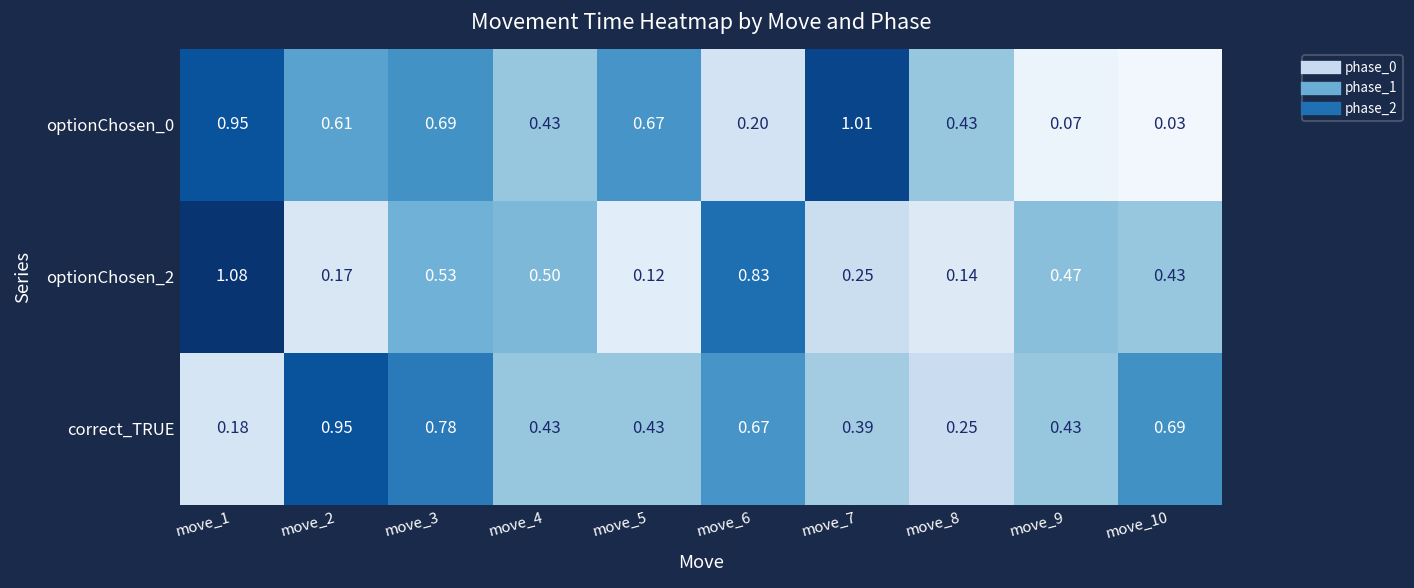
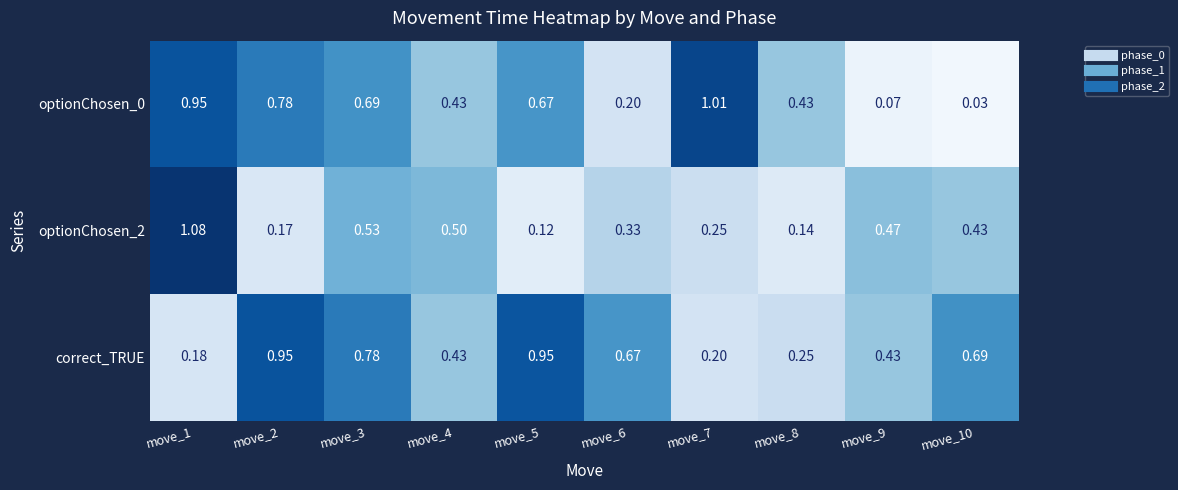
optionChosen_0, move_2: 0.61 -> 0.78
optionChosen_2, move_6: 0.83 -> 0.33
correct_TRUE, move_5: 0.43 -> 0.95
correct_TRUE, move_7: 0.39 -> 0.20
